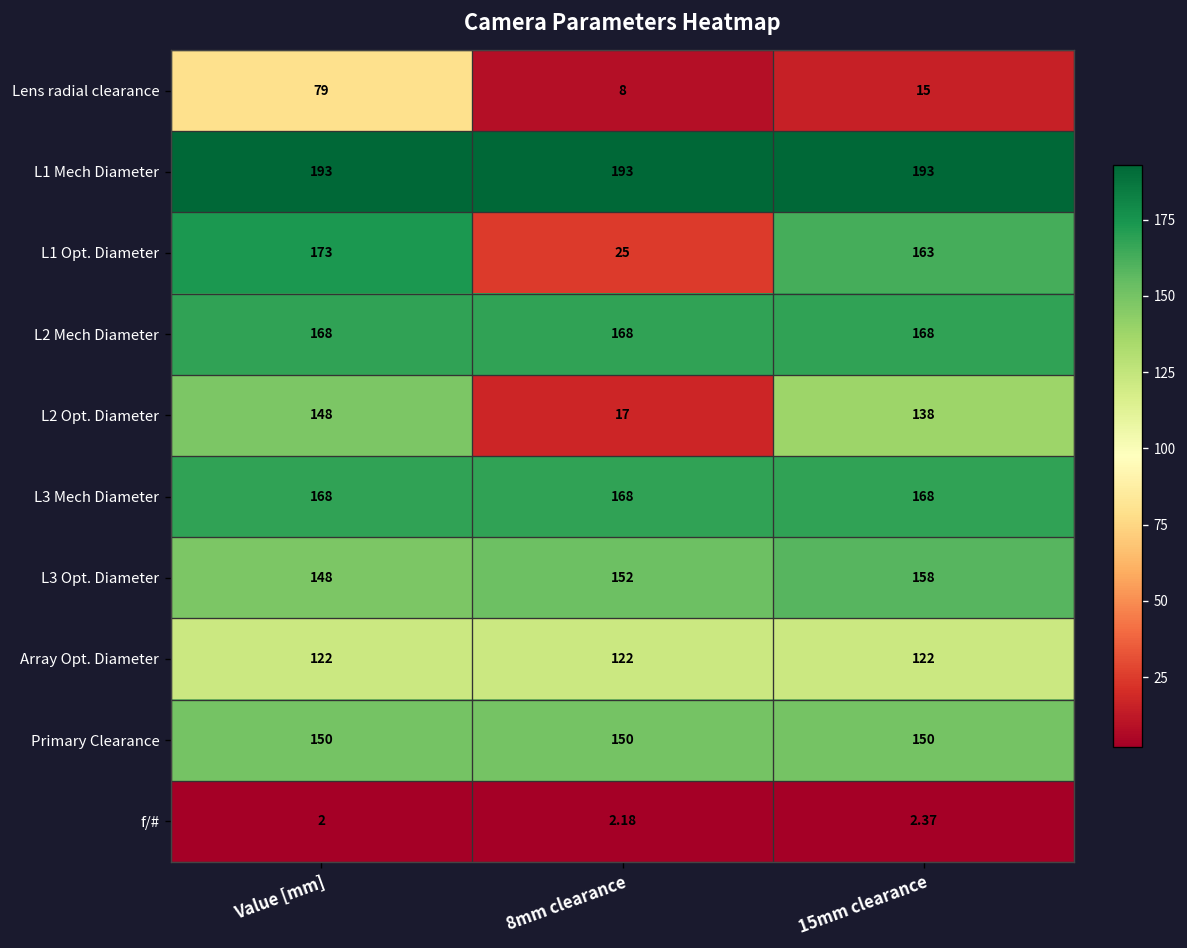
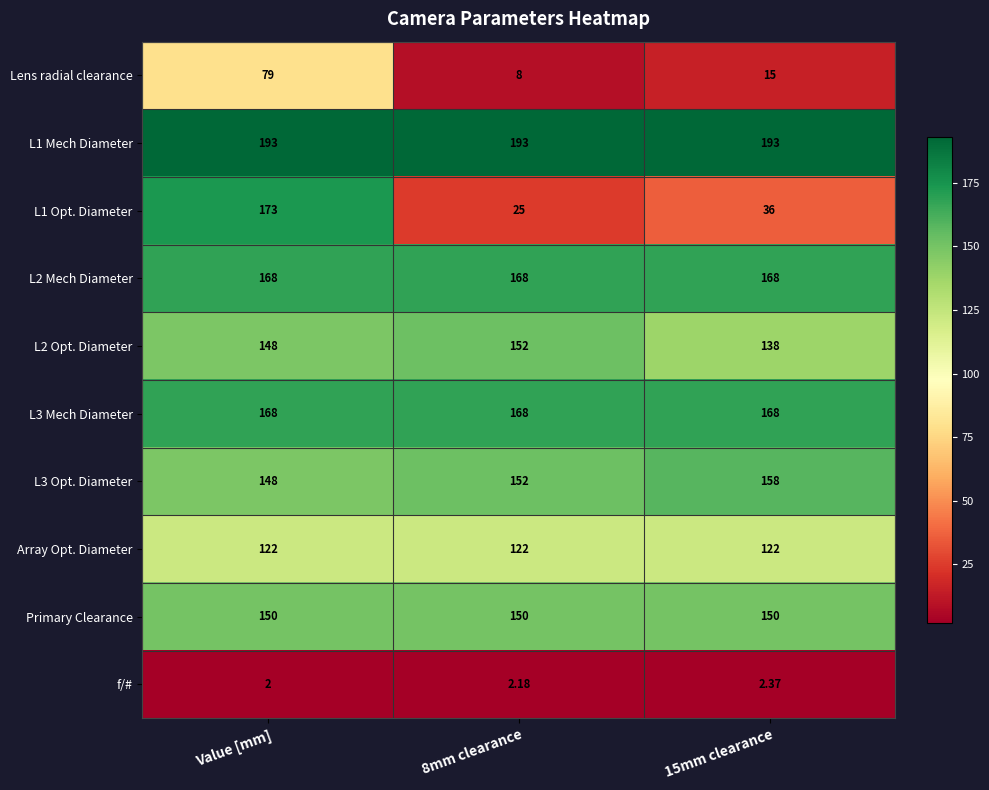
L1 Opt. Diameter, 15mm clearance: 163 -> 36
L2 Opt. Diameter, 8mm clearance: 17 -> 152
